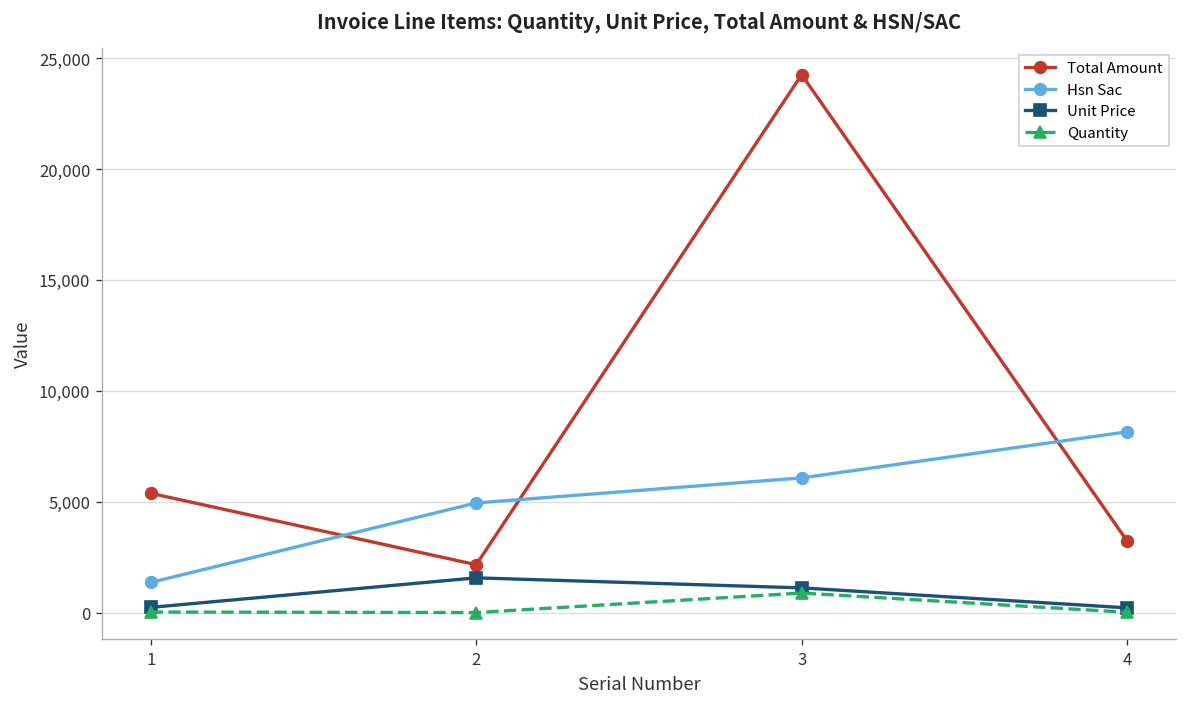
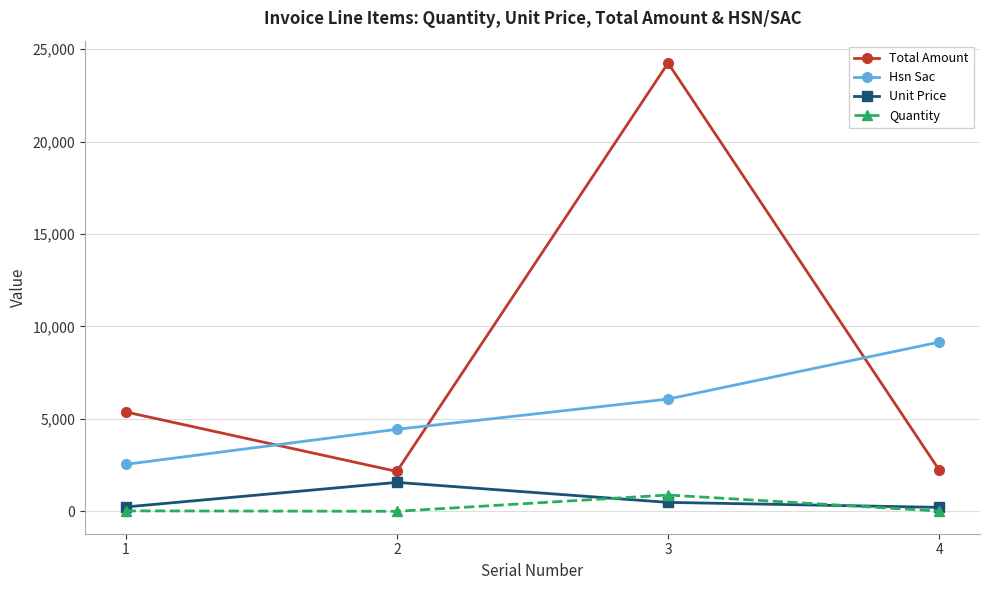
Hsn Sac, 1: 1,400 -> 2,500
Hsn Sac, 2: 4,900 -> 4,400
Unit Price, 3: 1,100 -> 500
Total Amount, 4: 3,200 -> 2,200
Hsn Sac, 4: 8,200 -> 9,200
